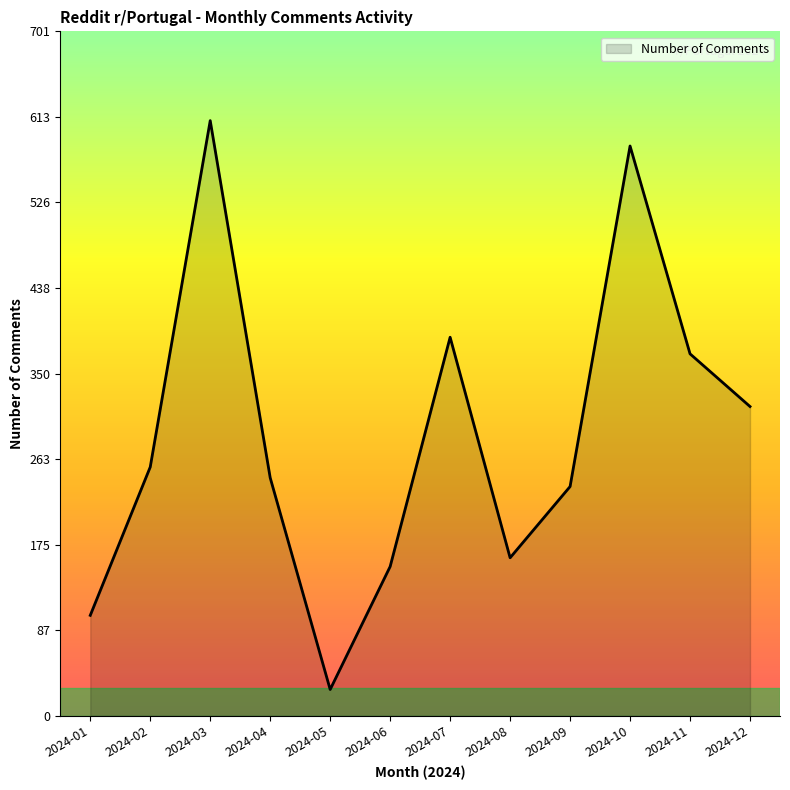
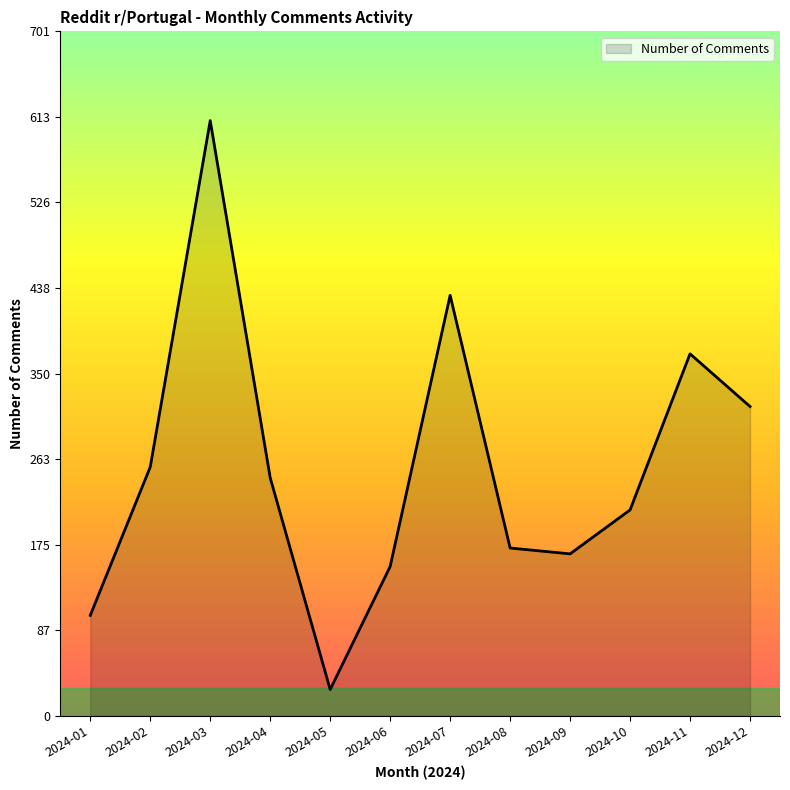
2024-07: 390 -> 430
2024-08: 160 -> 170
2024-09: 240 -> 170
2024-10: 580 -> 210
